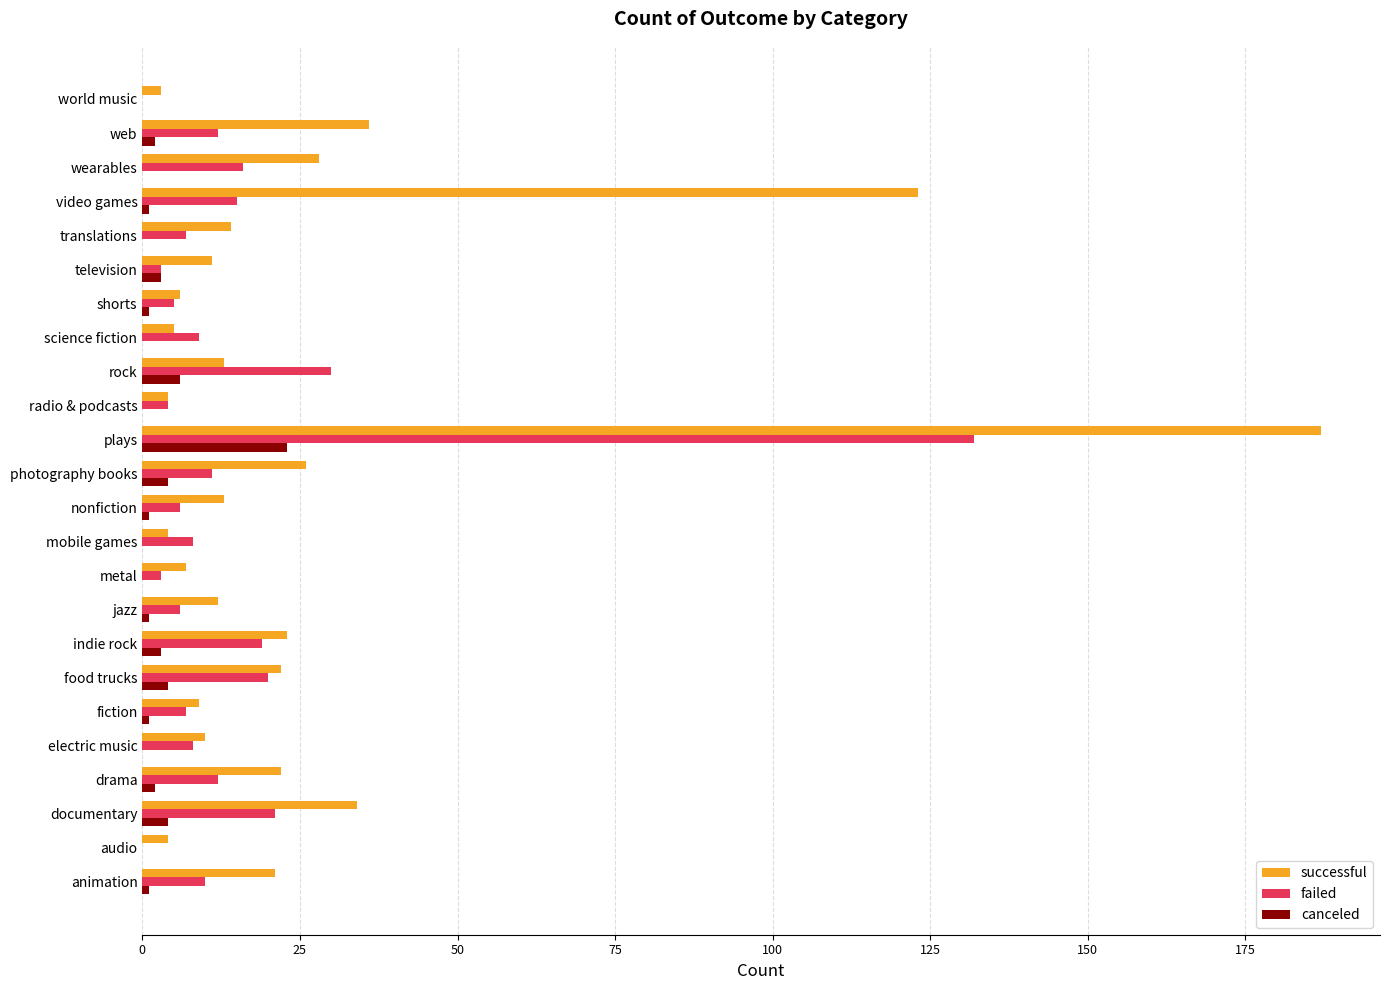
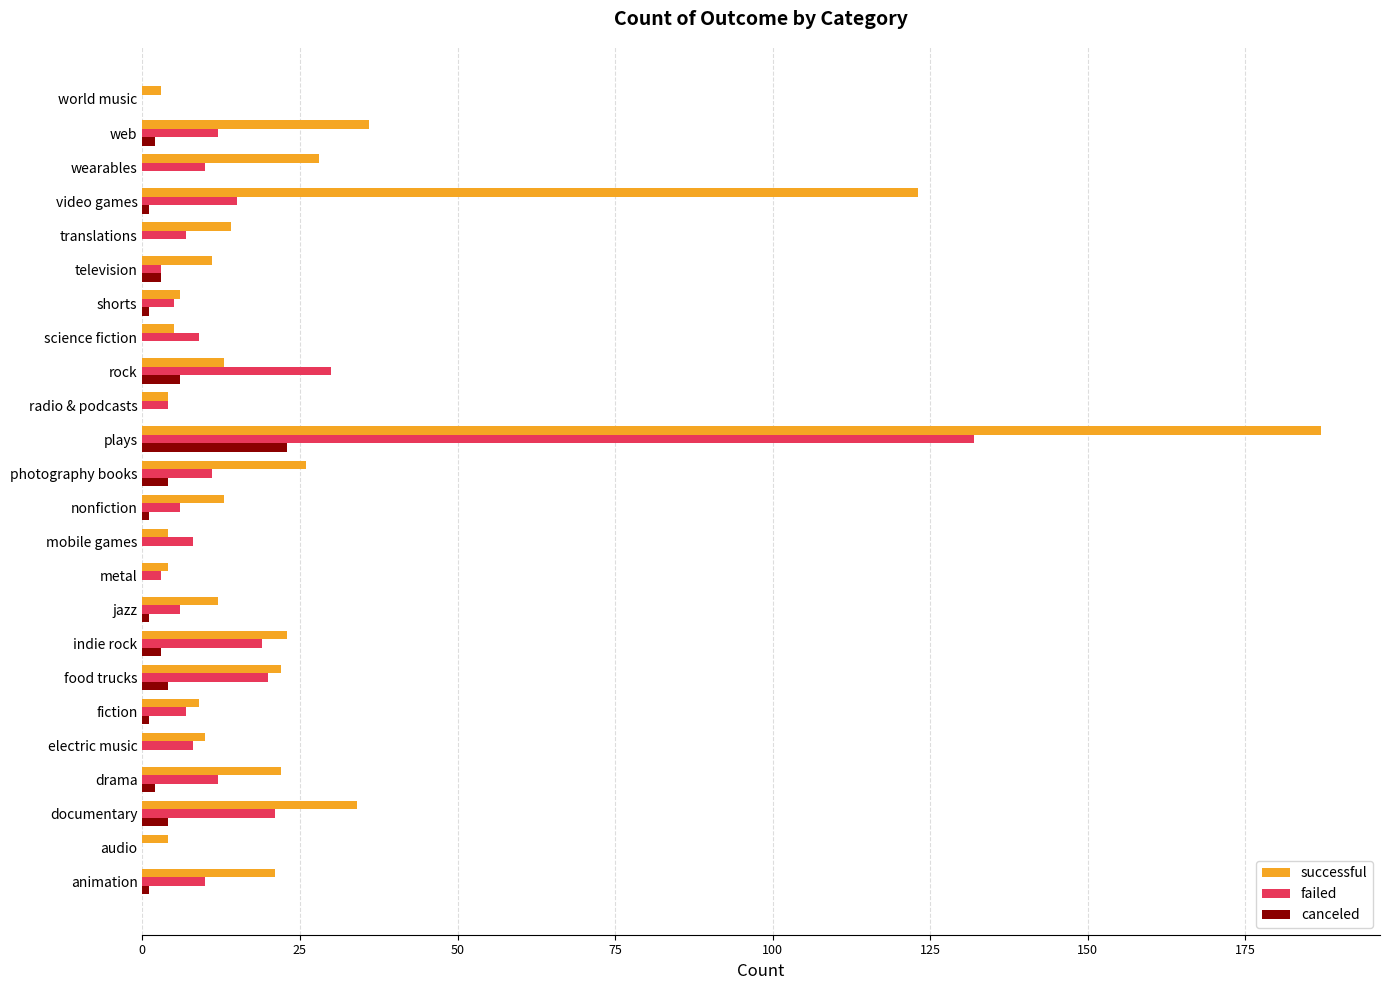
failed, wearables: 16 -> 10
successful, metal: 7 -> 4
